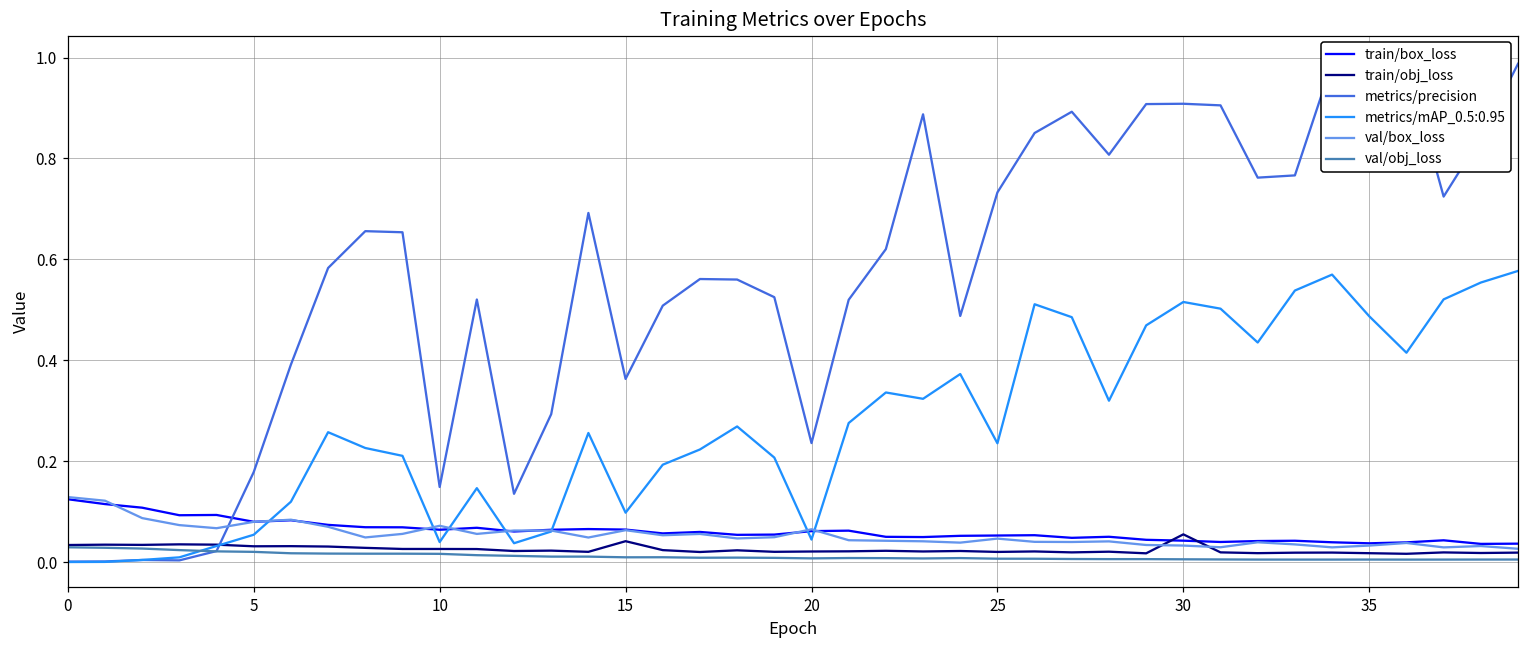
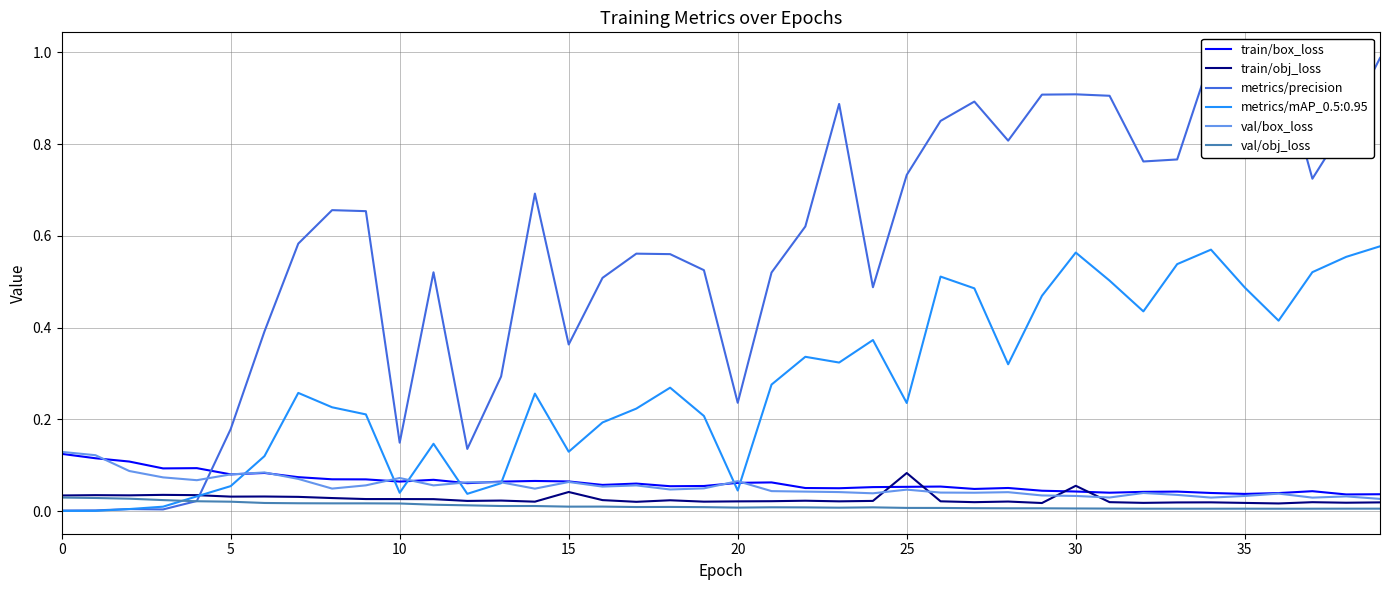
metrics/mAP_0.5:0.95, 15: 0.10 -> 0.13
train/obj_loss, 25: 0.02 -> 0.08
metrics/mAP_0.5:0.95, 30: 0.52 -> 0.56
